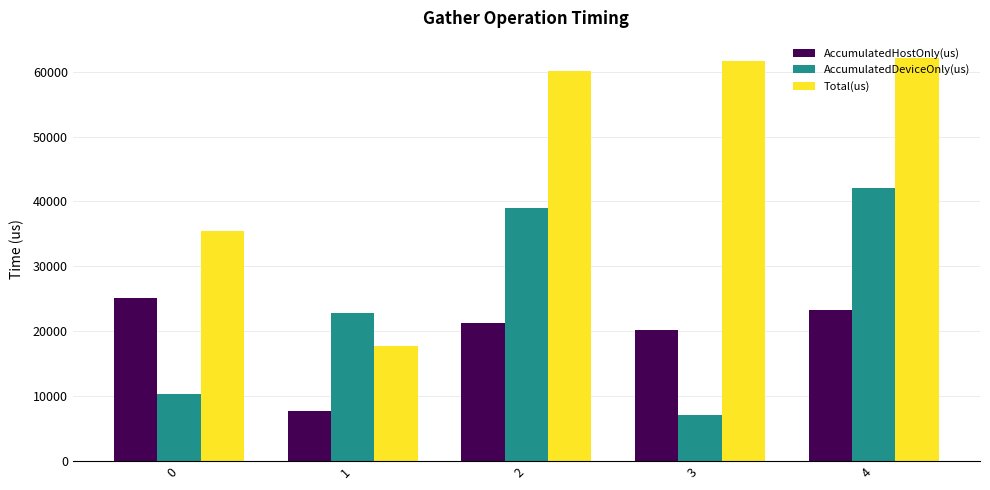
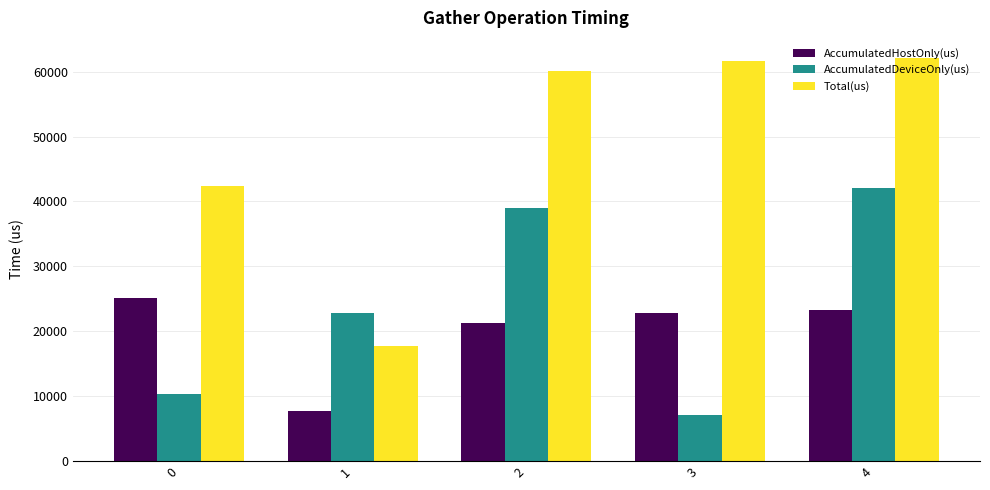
Total(us), 0: 35000 -> 42000
AccumulatedHostOnly(us), 3: 20000 -> 23000
